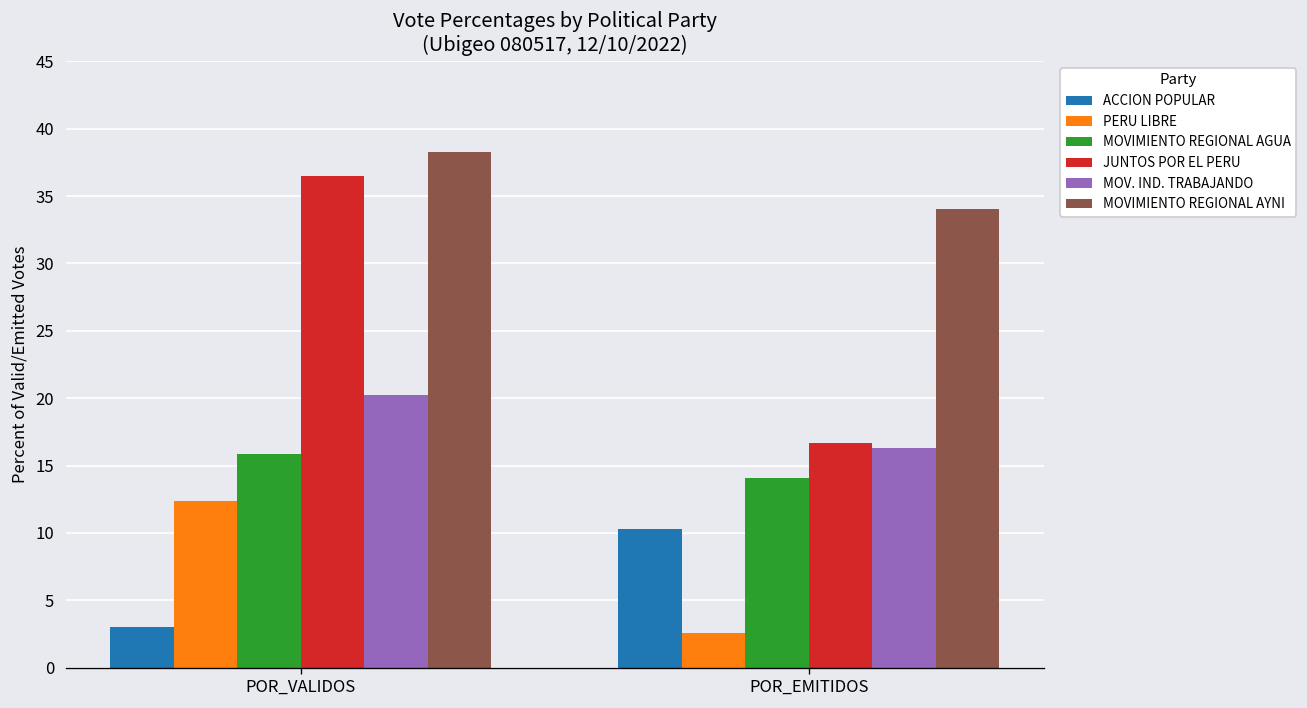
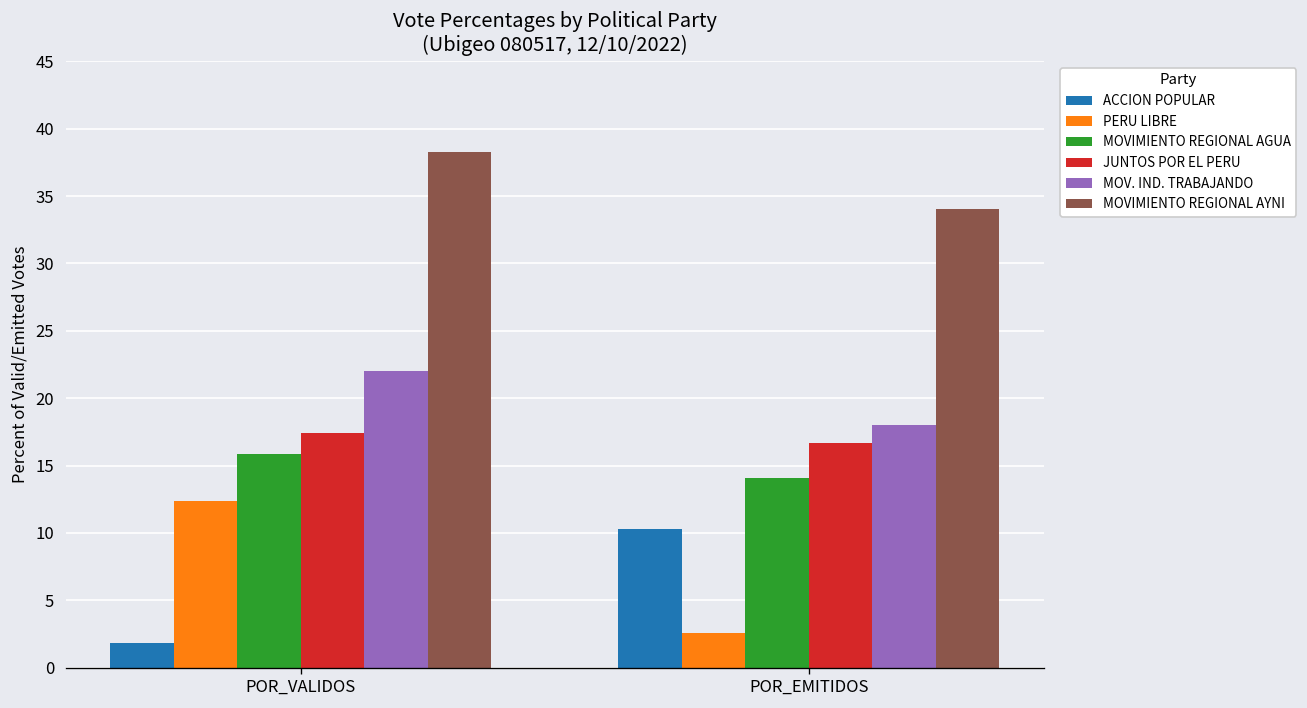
ACCION POPULAR, POR_VALIDOS: 3.0 -> 1.8
JUNTOS POR EL PERU, POR_VALIDOS: 36.5 -> 17.4
MOV. IND. TRABAJANDO, POR_VALIDOS: 20.2 -> 22.0
MOV. IND. TRABAJANDO, POR_EMITIDOS: 16.3 -> 18.0
